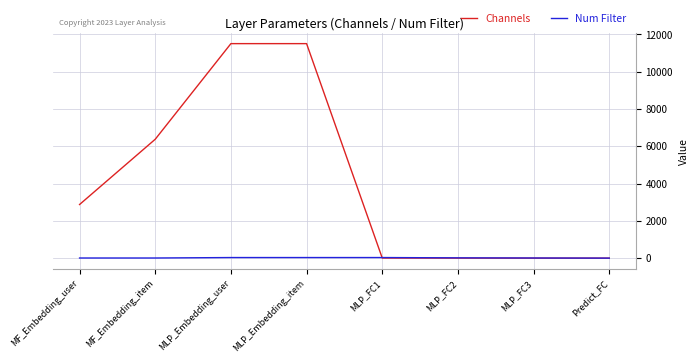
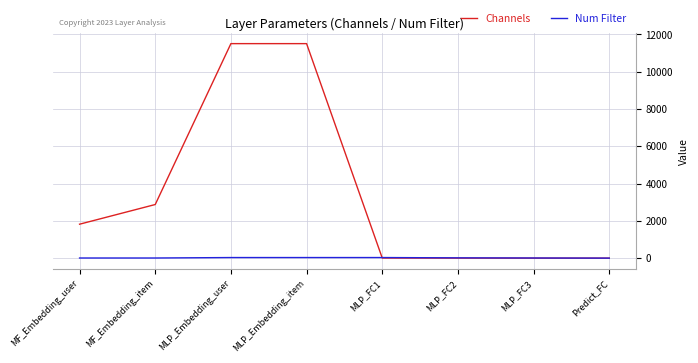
Channels, MF_Embedding_user: 2900 -> 1800
Channels, MF_Embedding_item: 6400 -> 2900
